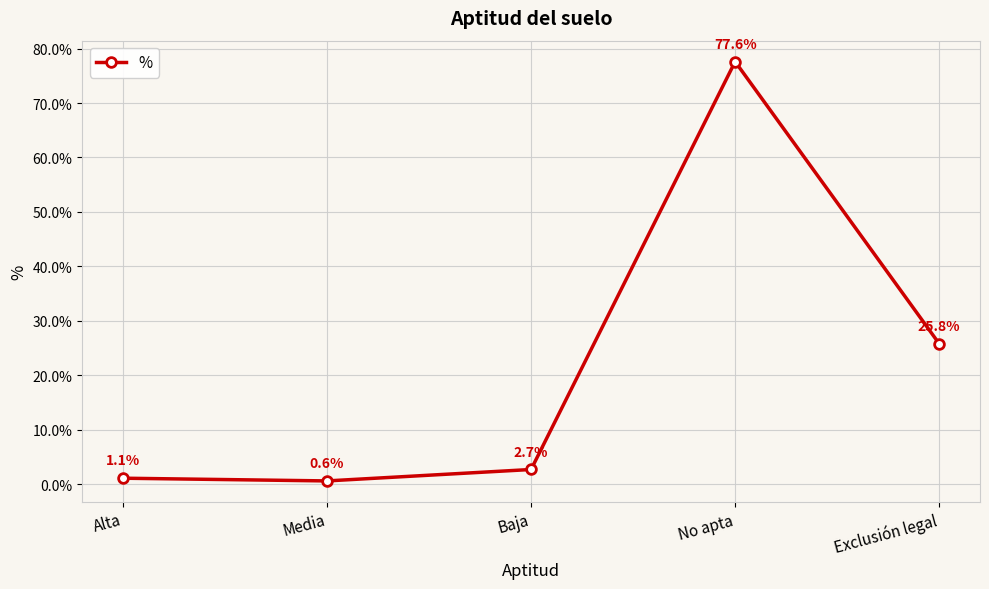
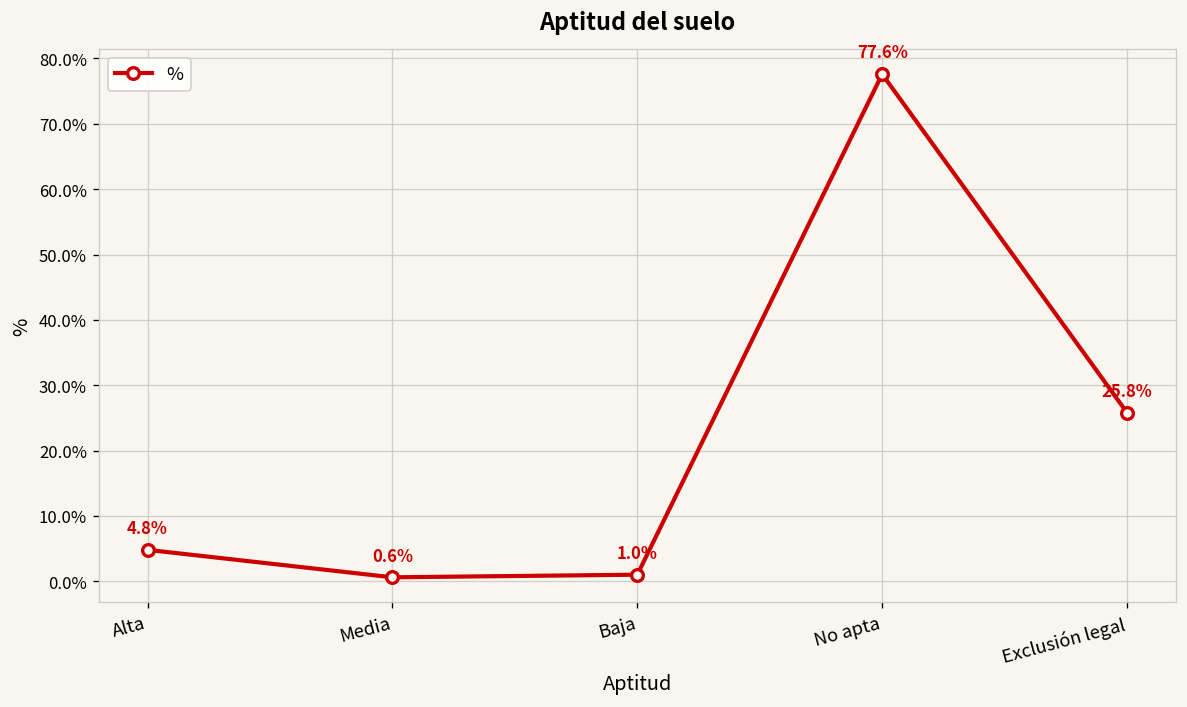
Alta: 1.1% -> 4.8%
Baja: 2.7% -> 1.0%
